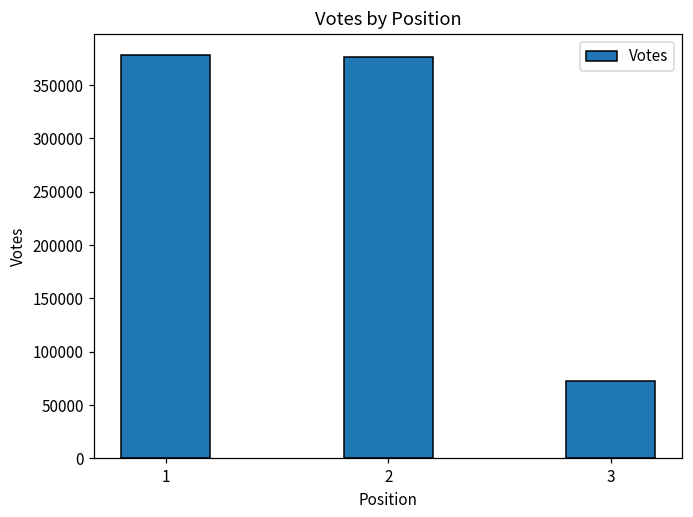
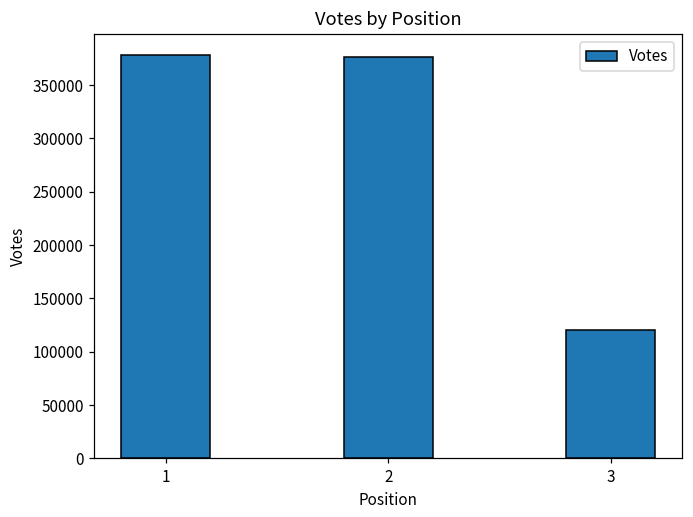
3: 70000 -> 120000
